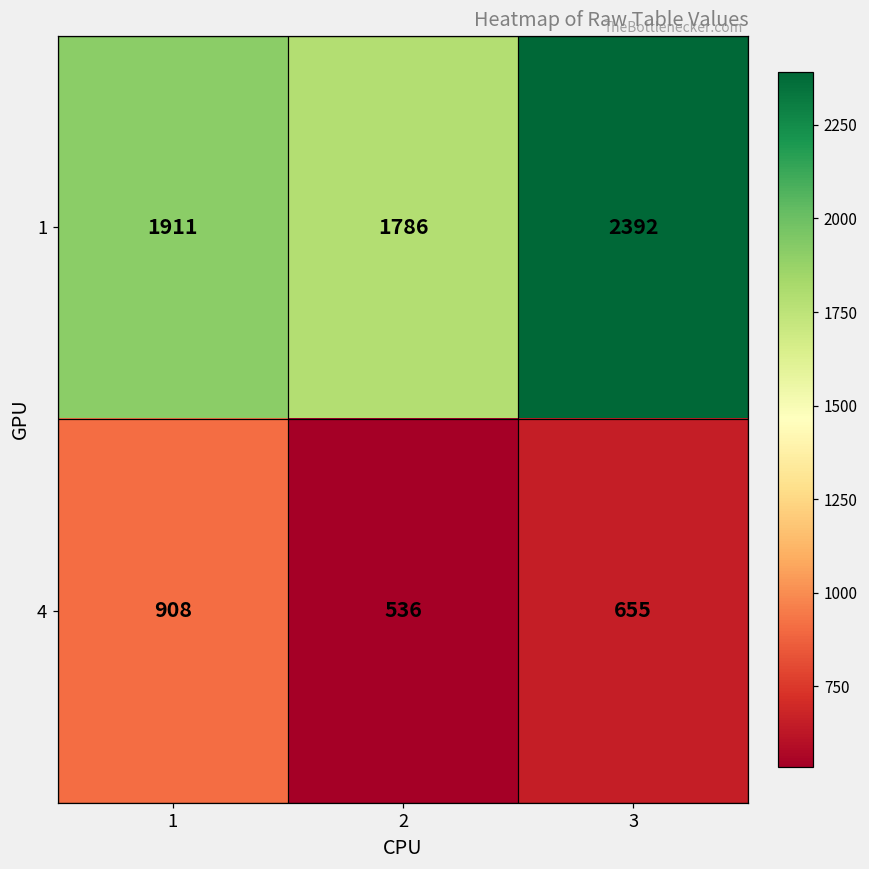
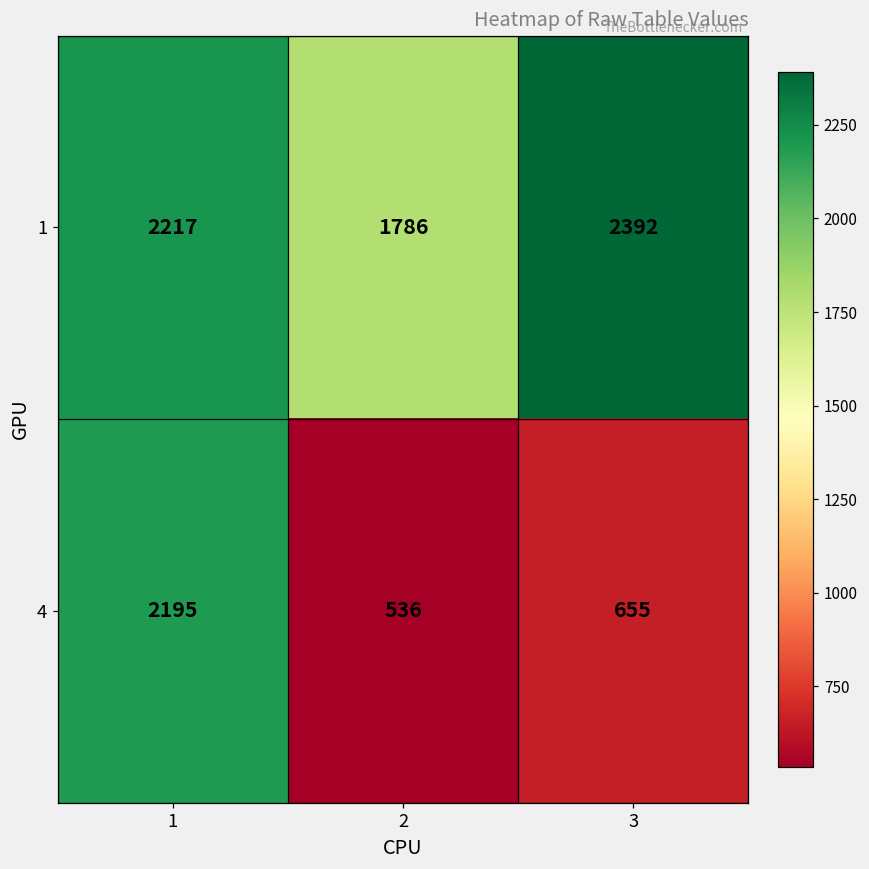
1, 1: 1911 -> 2217
4, 1: 908 -> 2195
